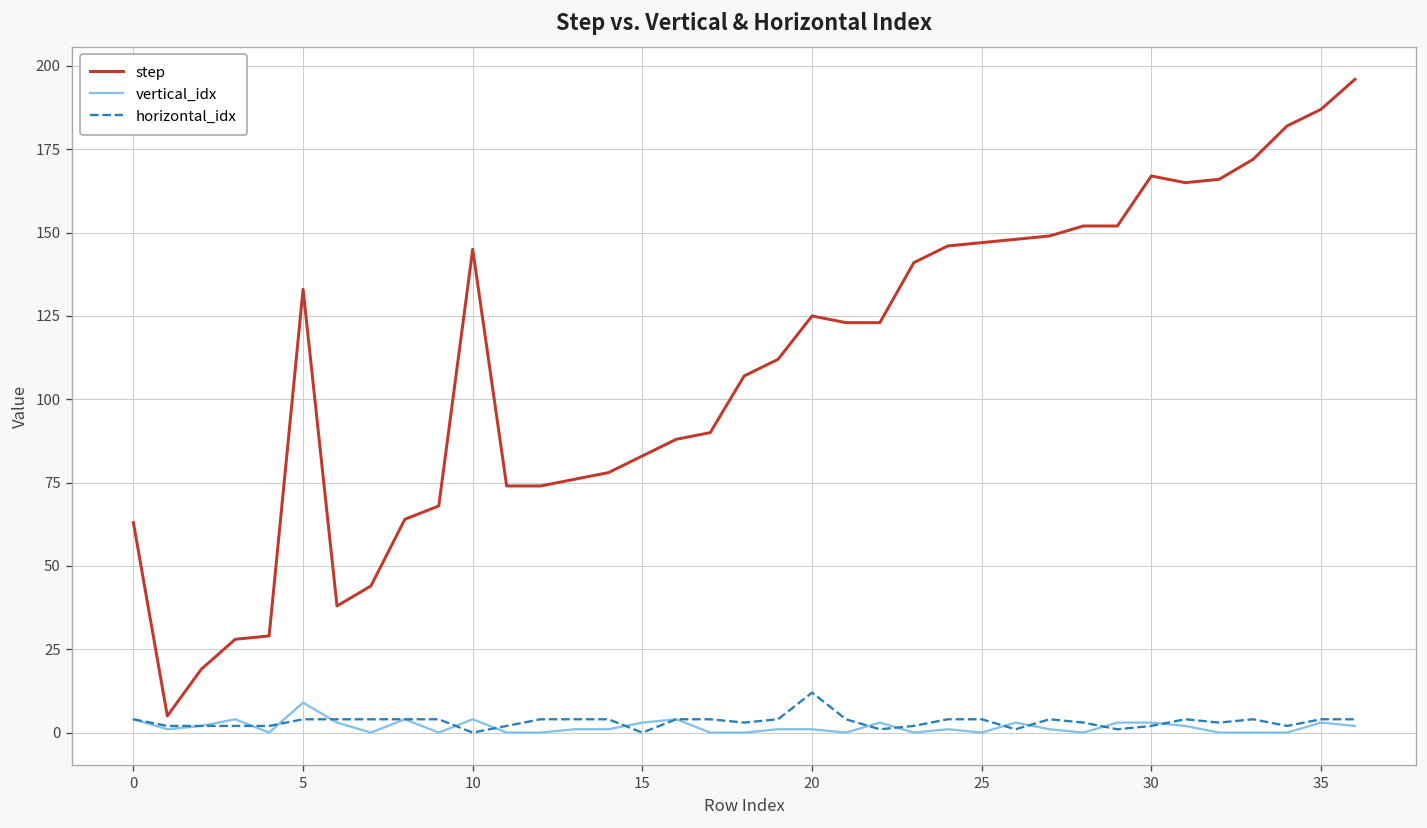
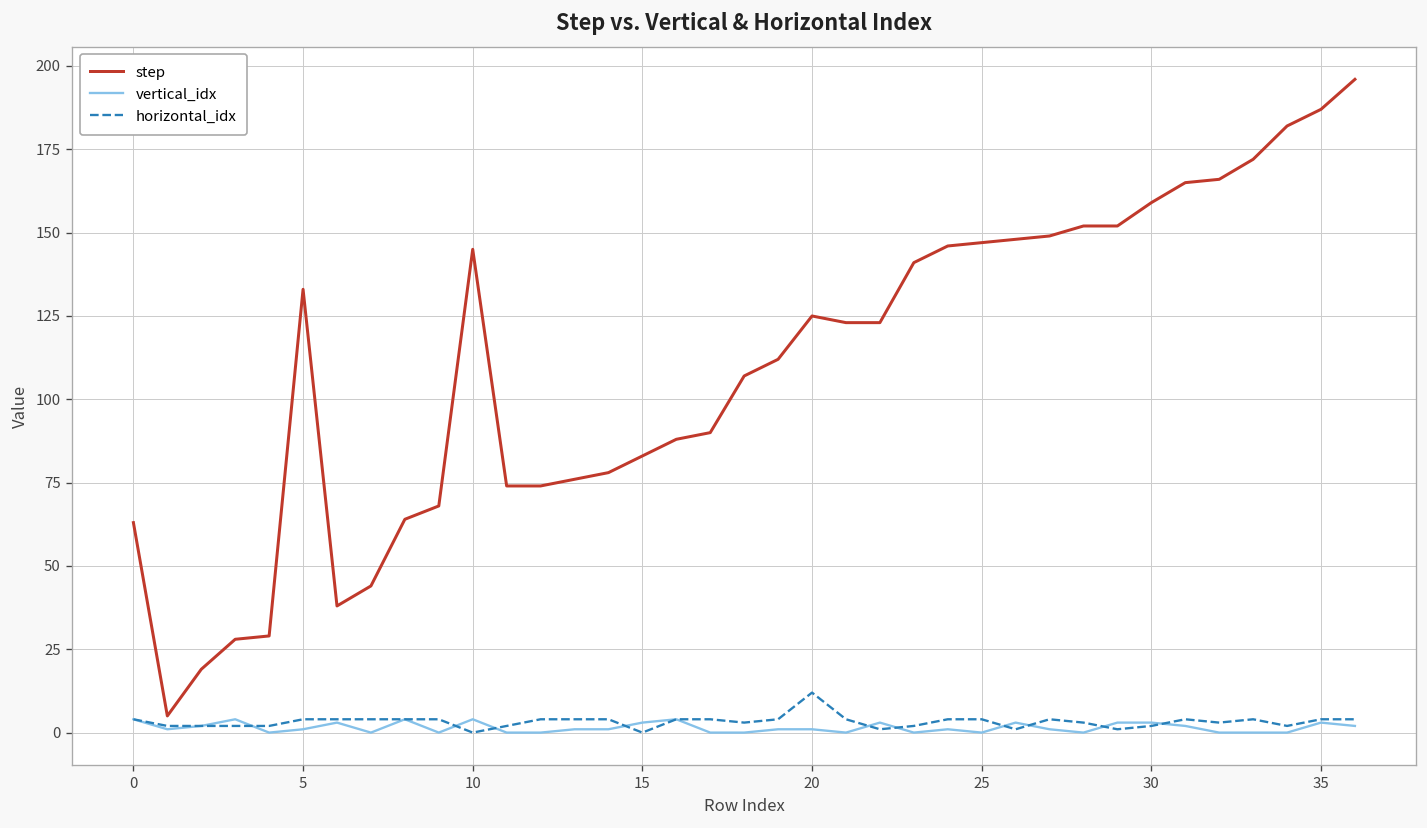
vertical_idx, 5: 9 -> 1
step, 30: 167 -> 159
